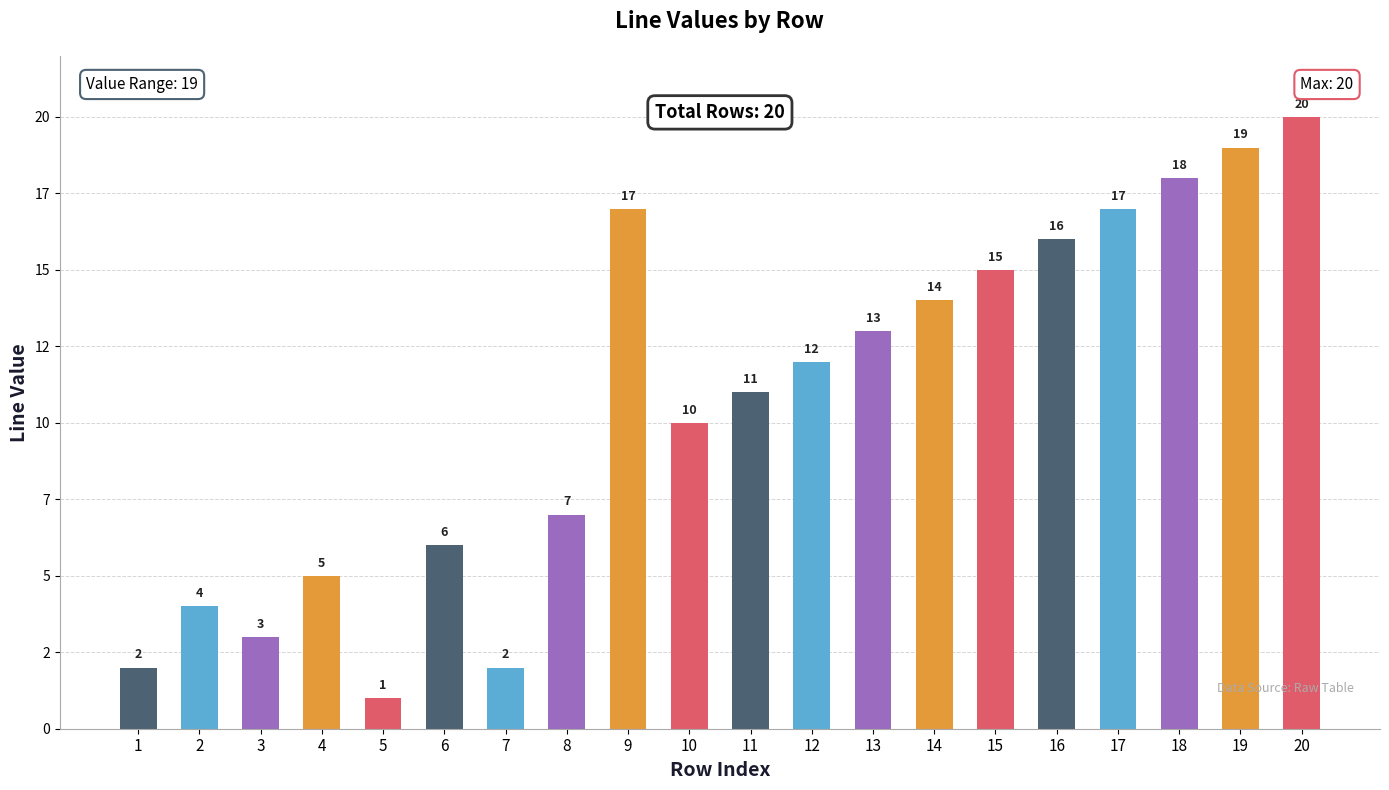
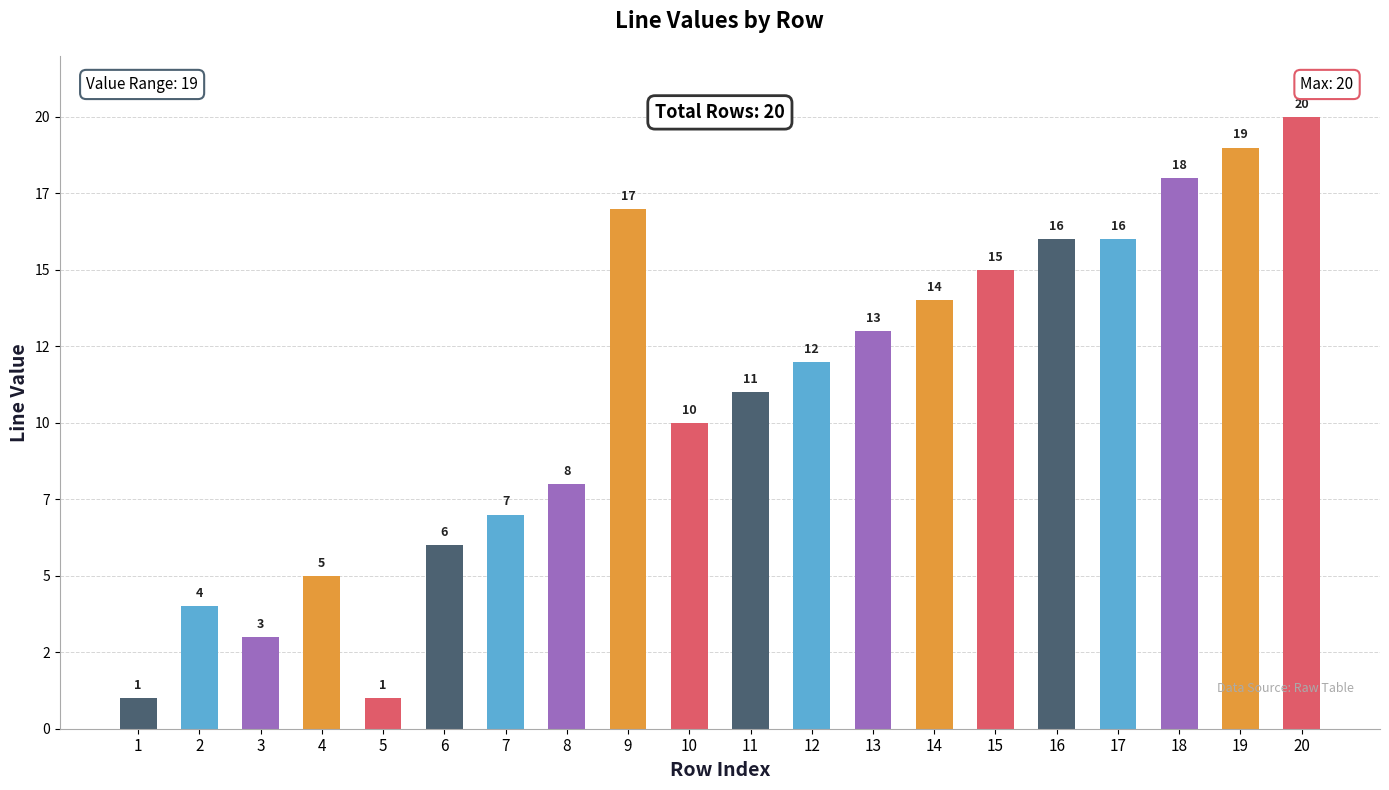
1: 2 -> 1
7: 2 -> 7
8: 7 -> 8
17: 17 -> 16
